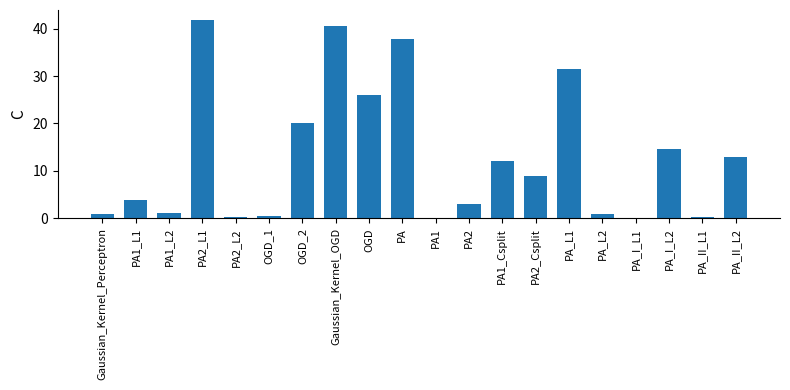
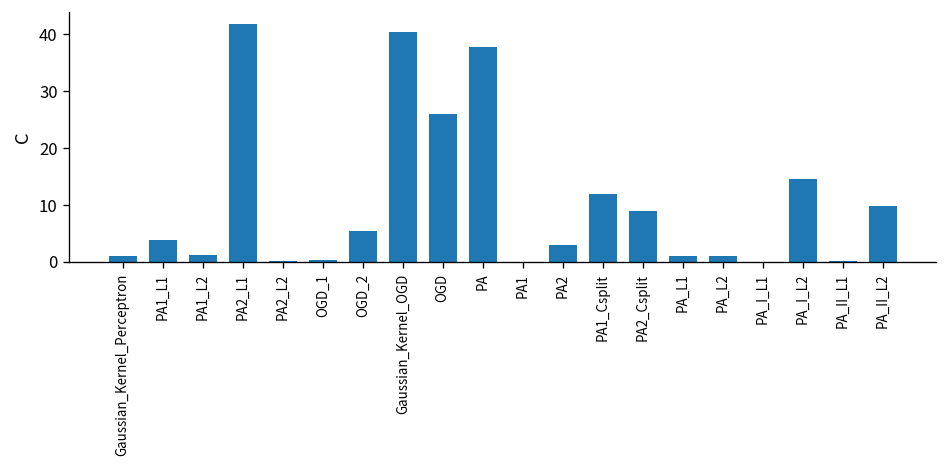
OGD_2: 20 -> 5
PA_L1: 31 -> 1
PA_II_L2: 13 -> 10
